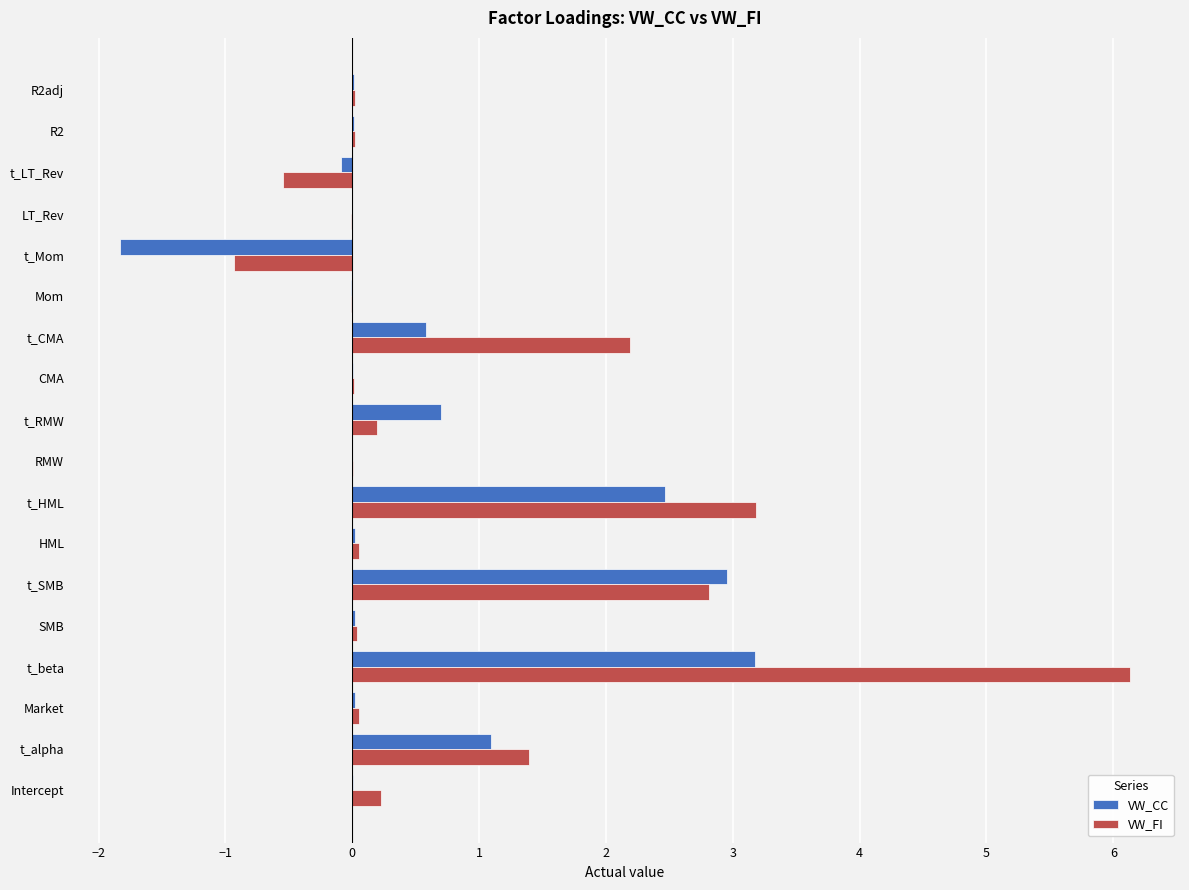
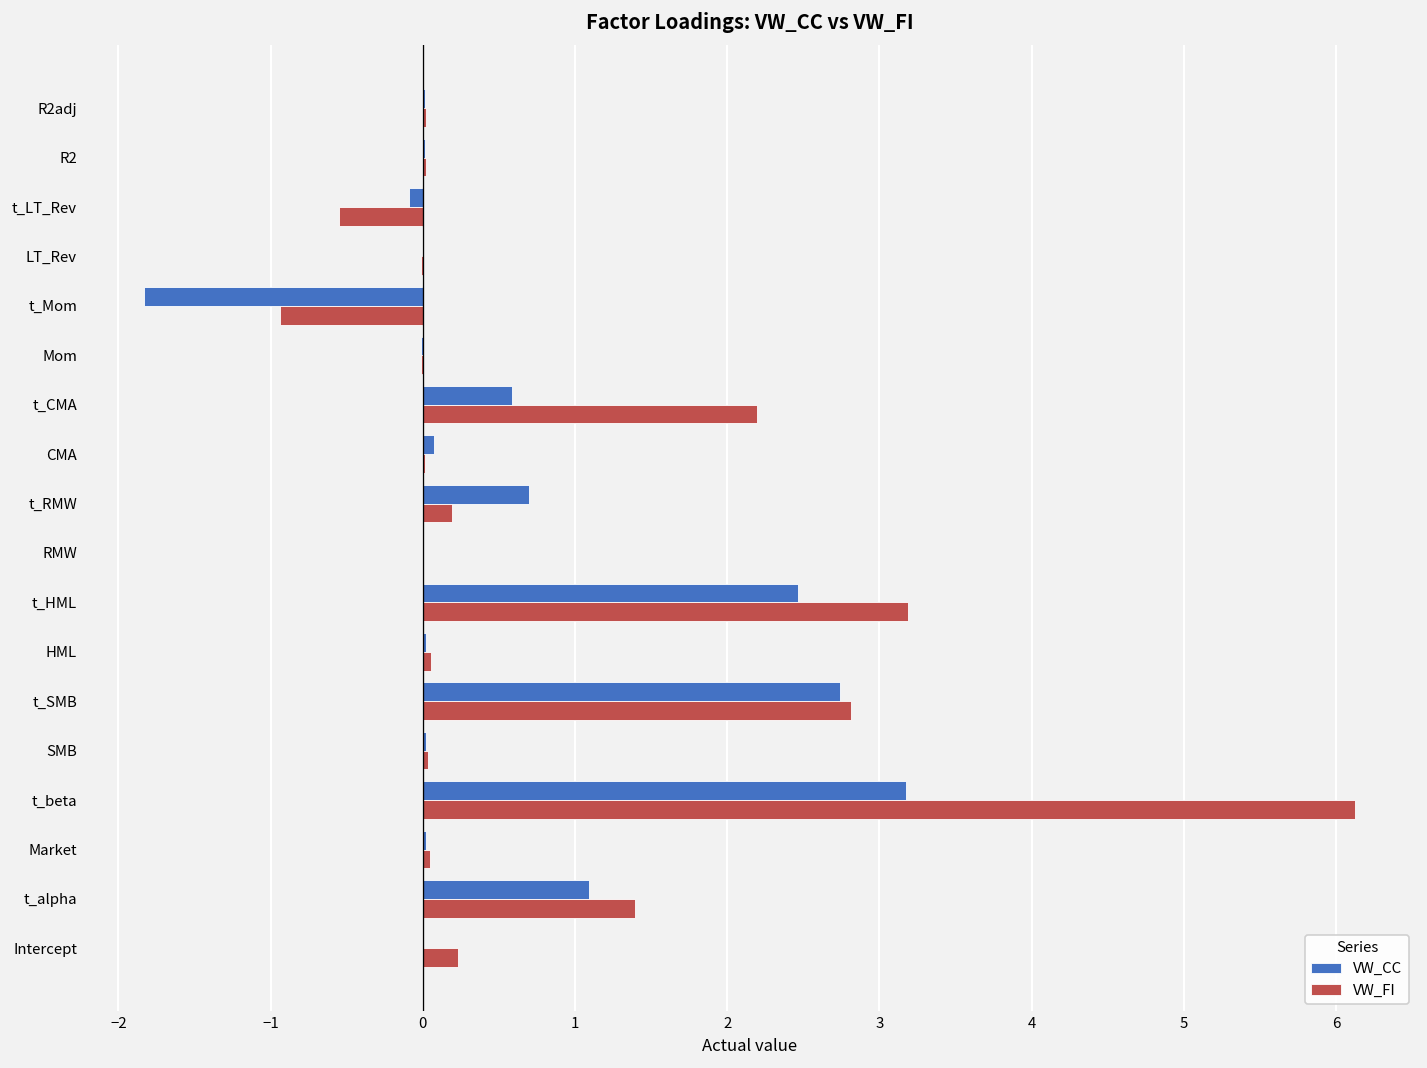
VW_CC, CMA: 0.01 -> 0.07
VW_CC, t_SMB: 2.95 -> 2.74
